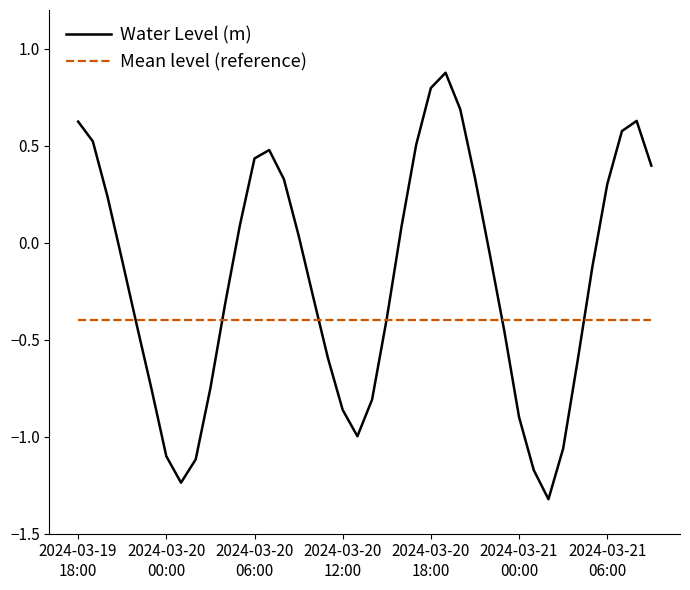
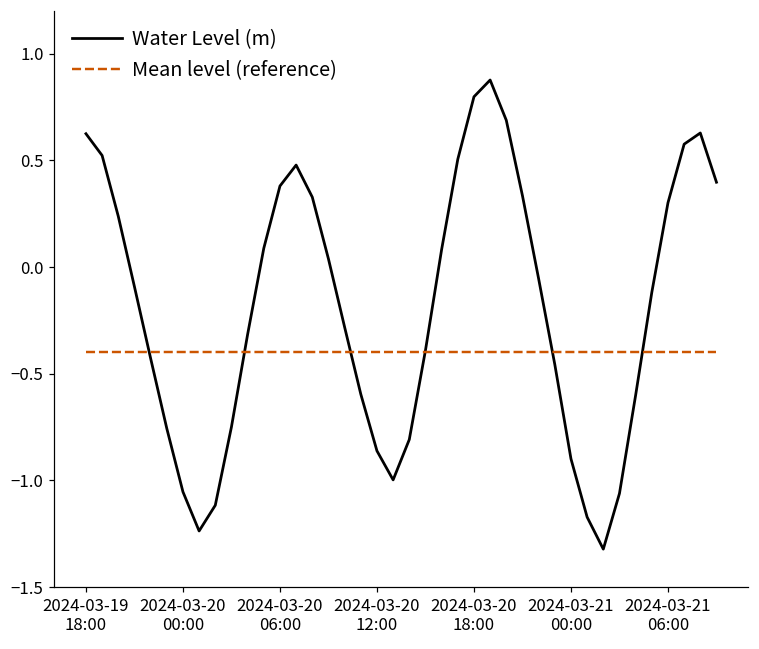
Water Level (m), 2024-03-20 00:00: -1.10 -> -1.05
Water Level (m), 2024-03-20 06:00: 0.43 -> 0.38
